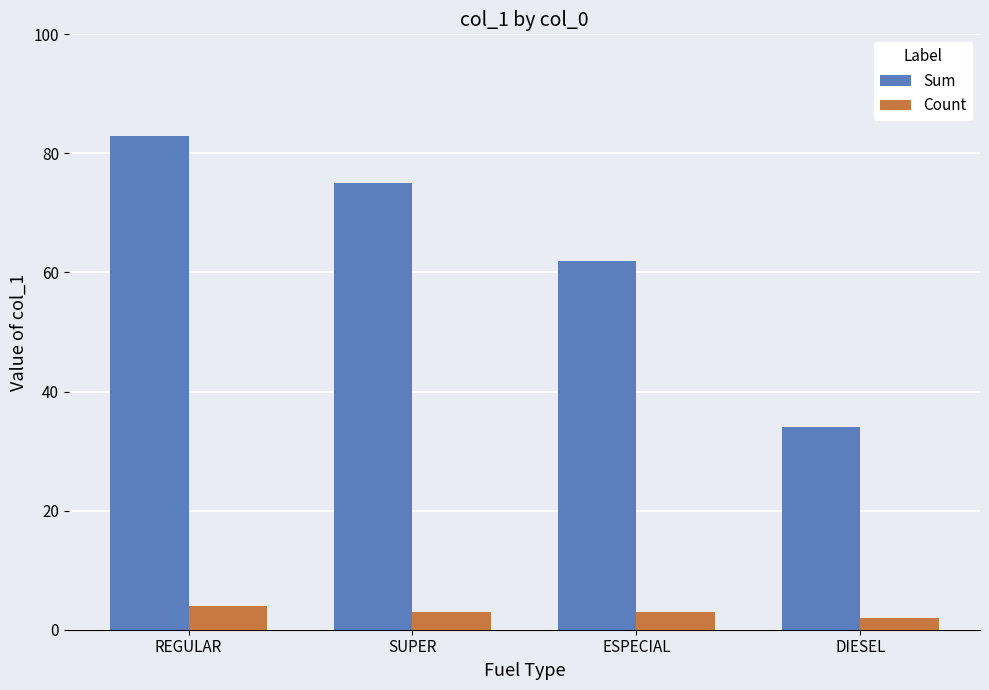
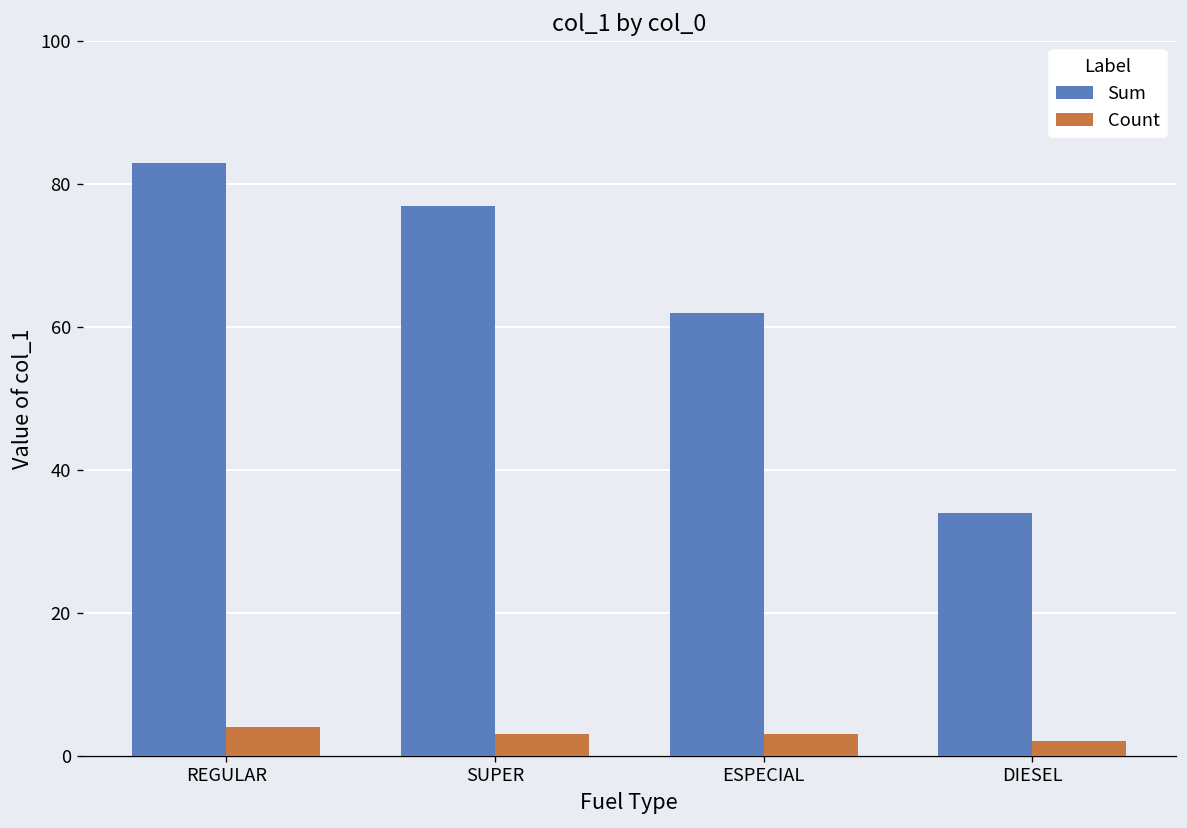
Sum, SUPER: 75 -> 77
